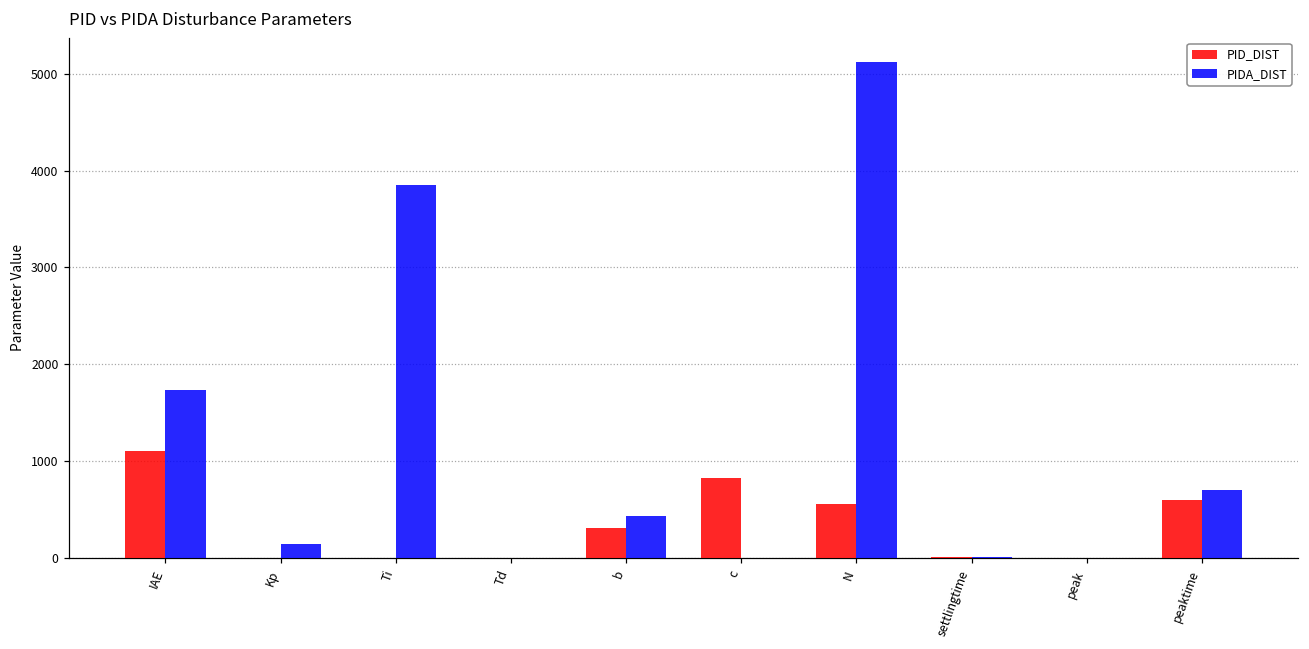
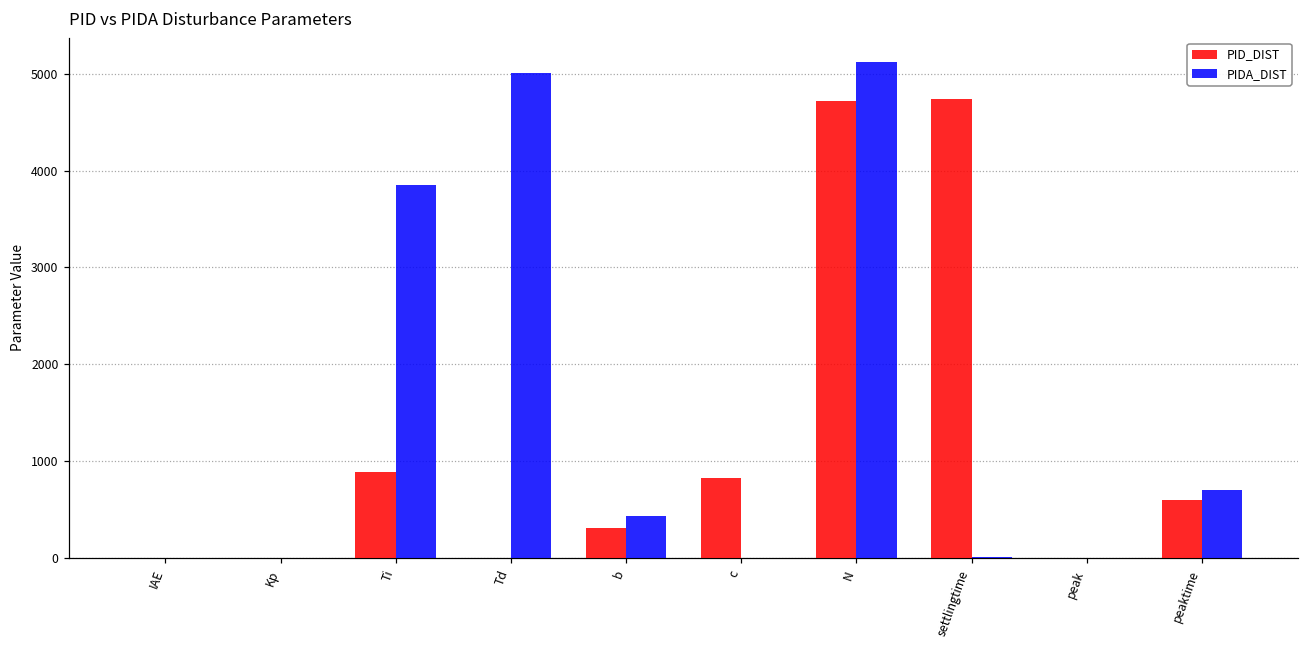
PID_DIST, IAE: 1100 -> 0
PIDA_DIST, IAE: 1700 -> 0
PIDA_DIST, Kp: 100 -> 0
PID_DIST, Ti: 0 -> 900
PIDA_DIST, Td: 0 -> 5000
PID_DIST, N: 600 -> 4700
PID_DIST, settlingtime: 0 -> 4700
